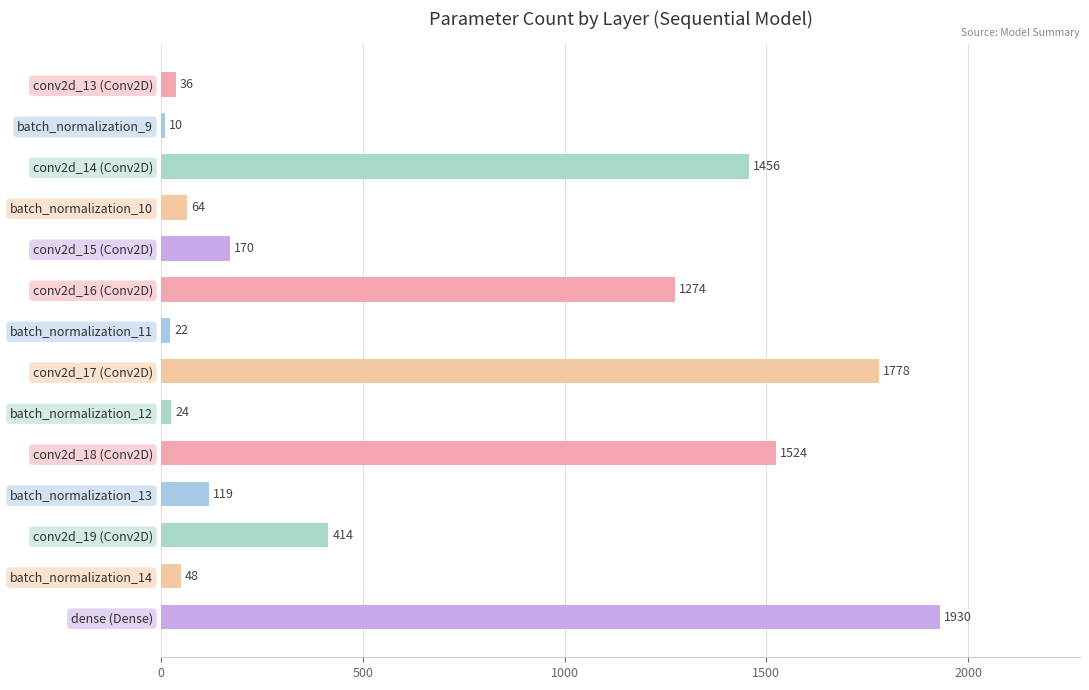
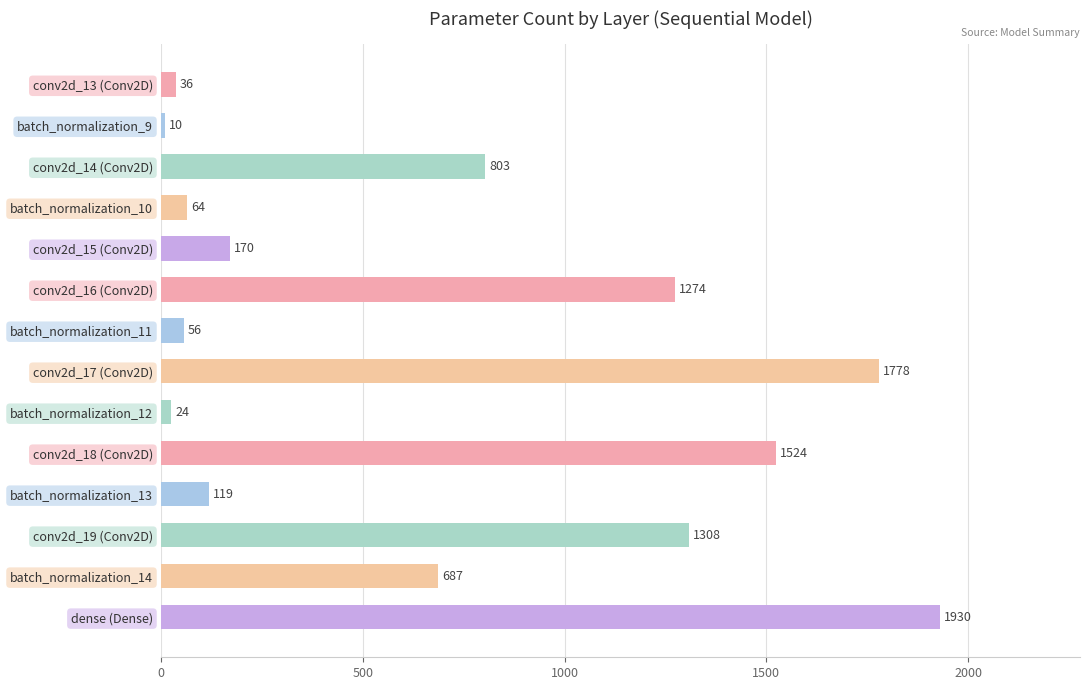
conv2d_14 (Conv2D): 1456 -> 803
batch_normalization_11: 22 -> 56
conv2d_19 (Conv2D): 414 -> 1308
batch_normalization_14: 48 -> 687
